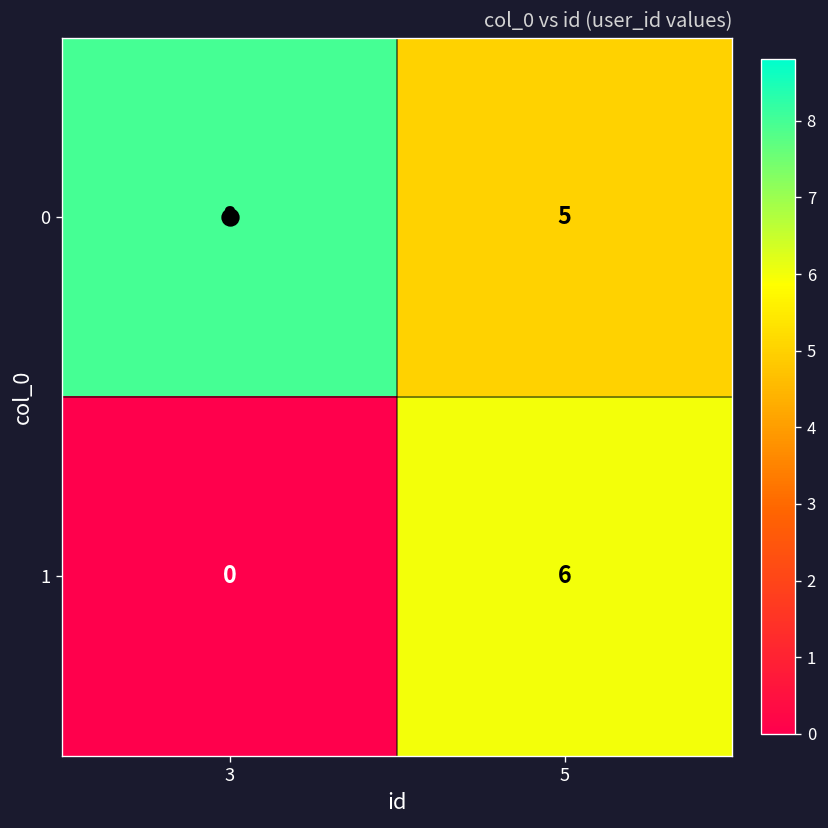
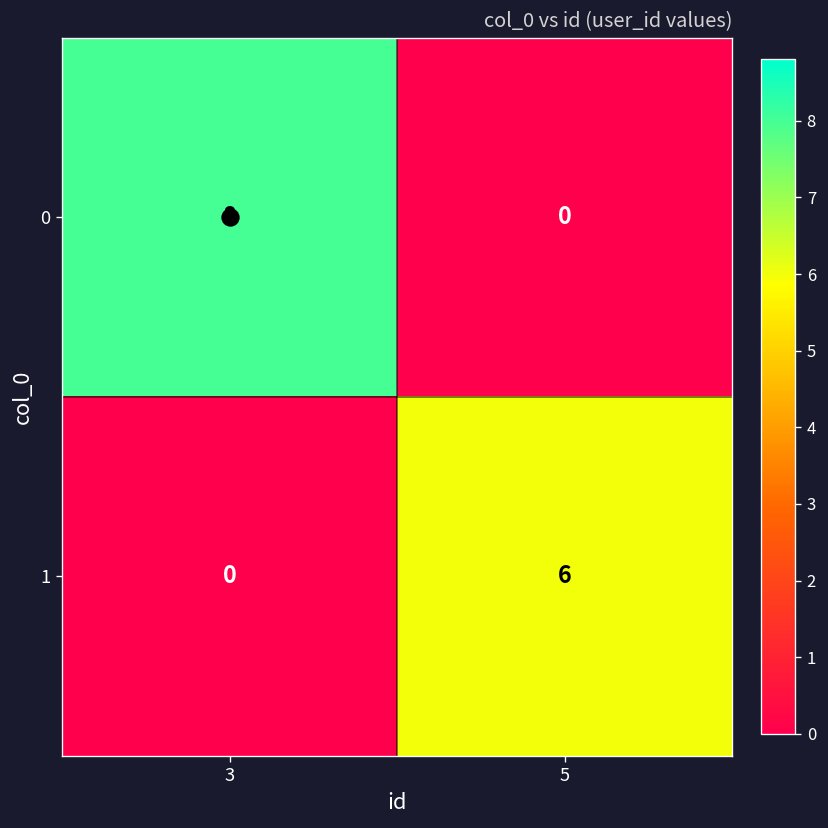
0, 5: 5 -> 0
